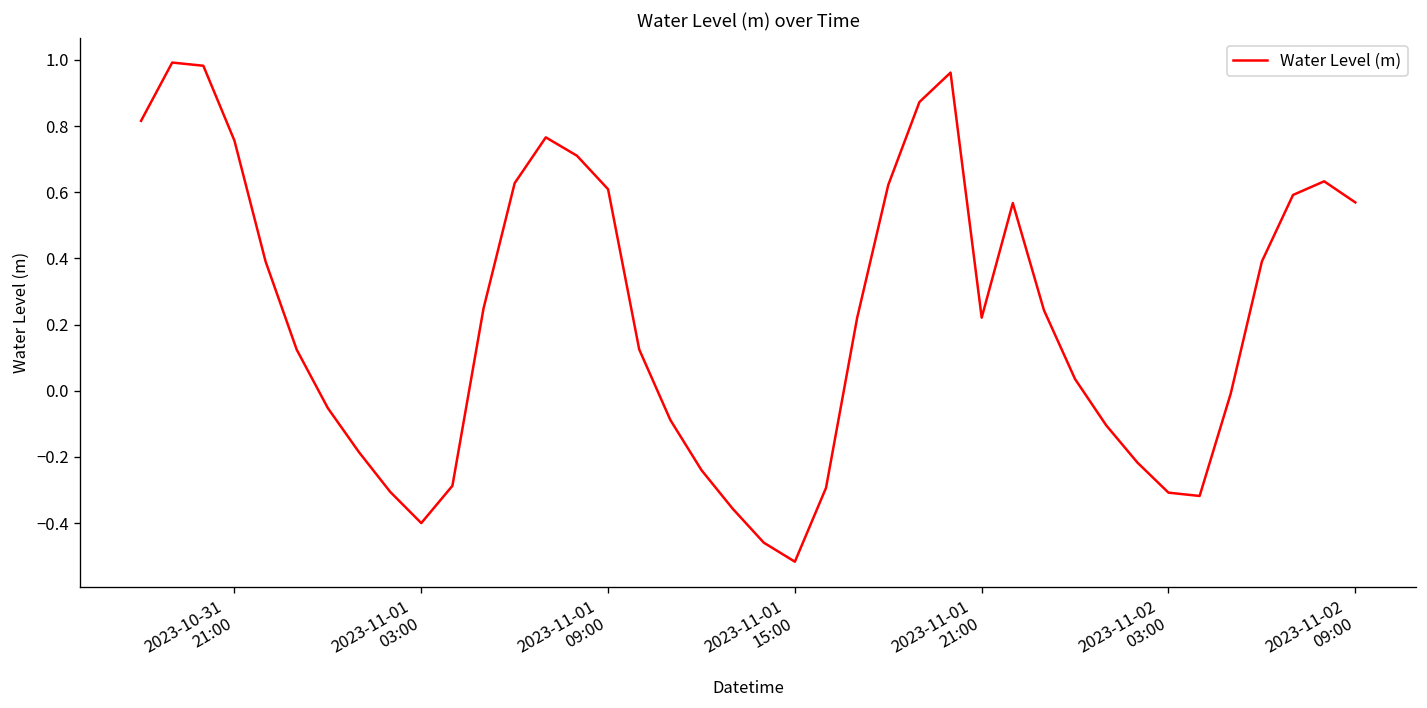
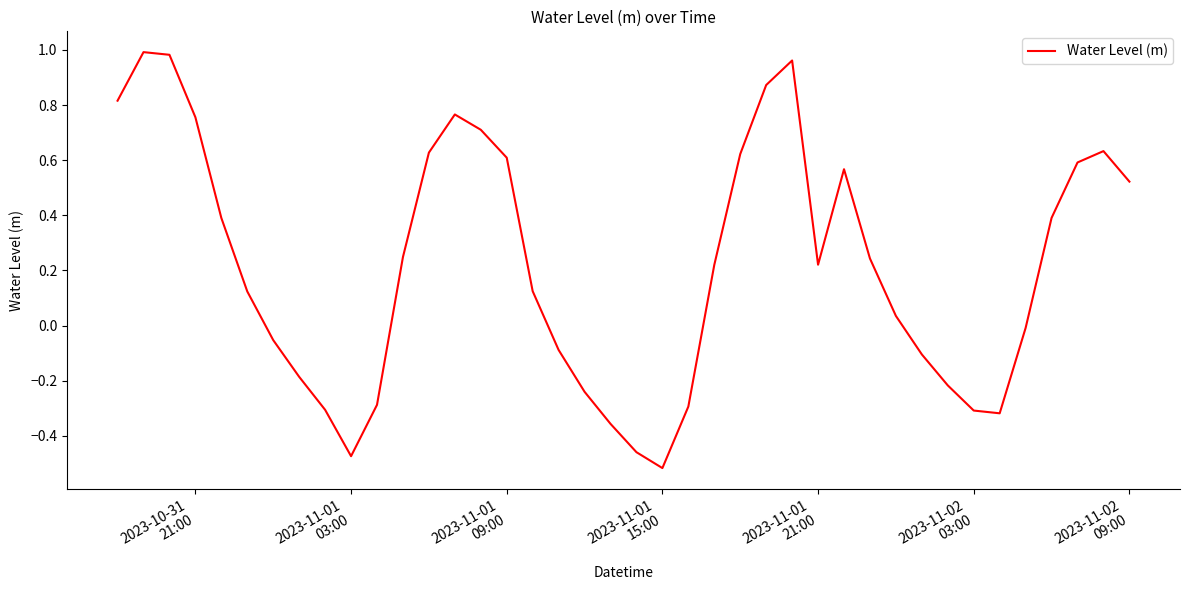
2023-11-01 03:00: -0.40 -> -0.47
2023-11-02 09:00: 0.57 -> 0.52
